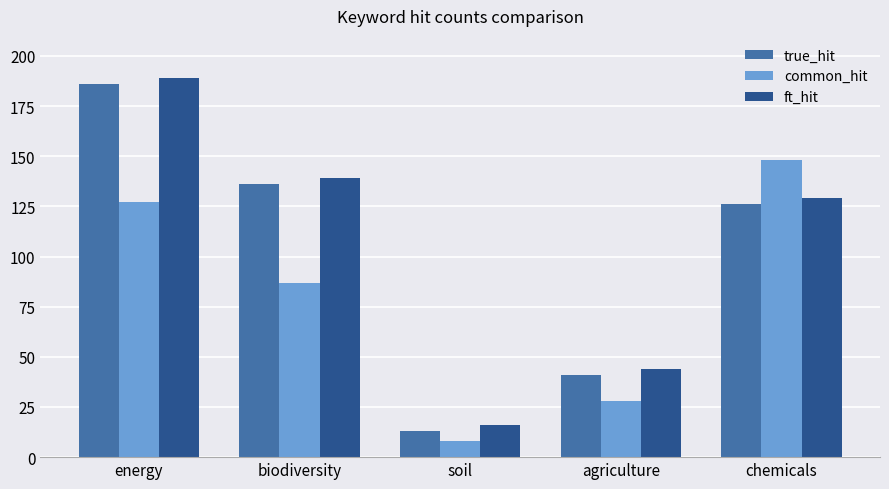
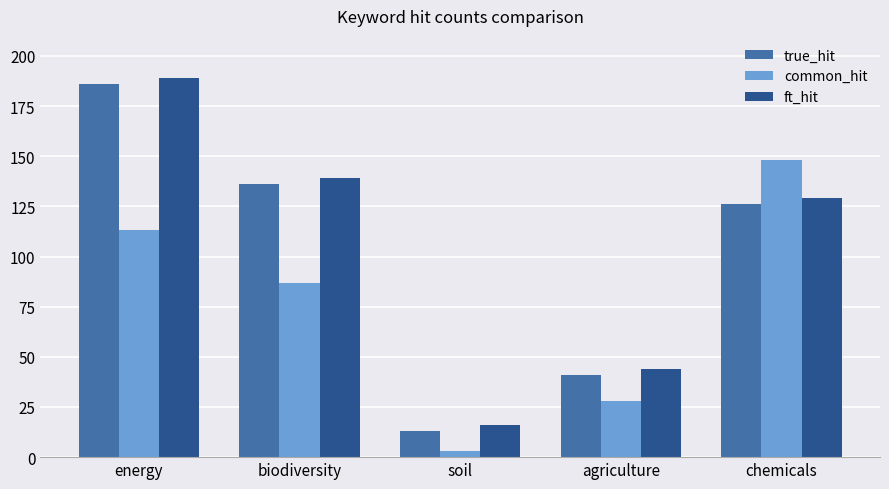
common_hit, energy: 127 -> 113
common_hit, soil: 8 -> 3
